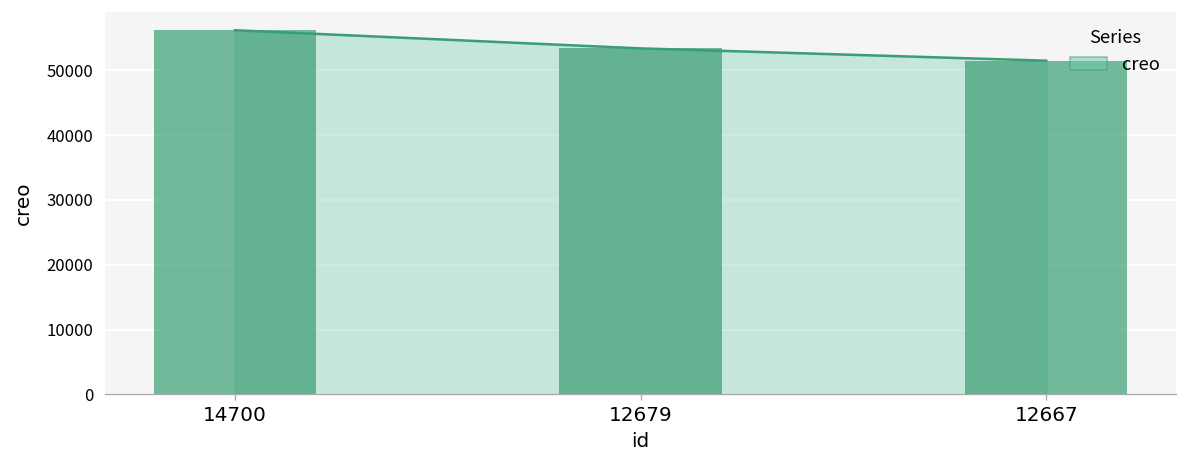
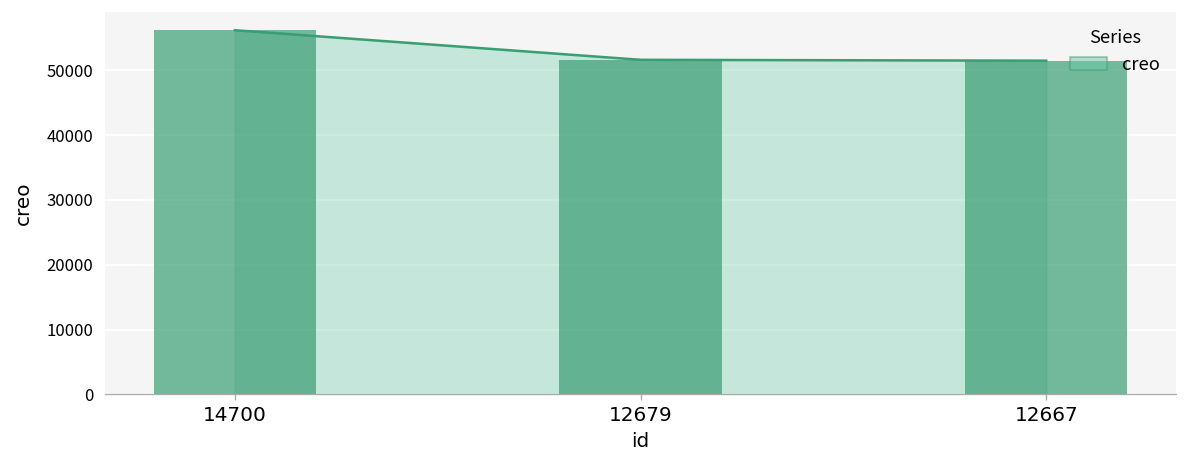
12679: 53000 -> 52000
